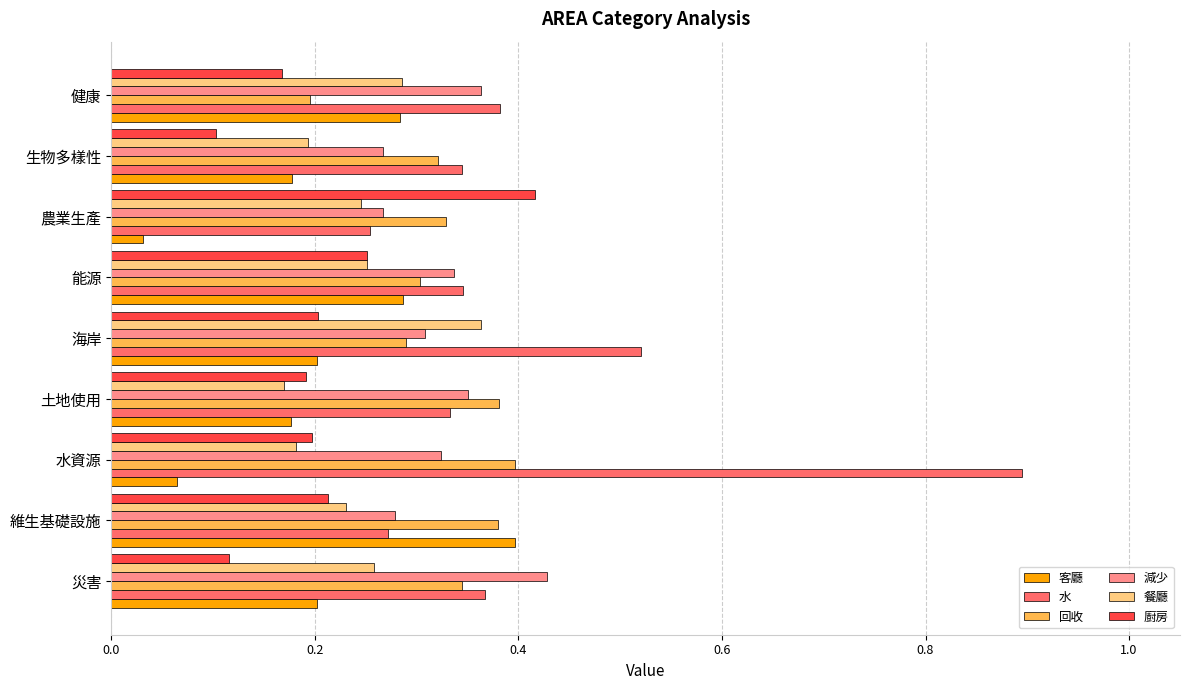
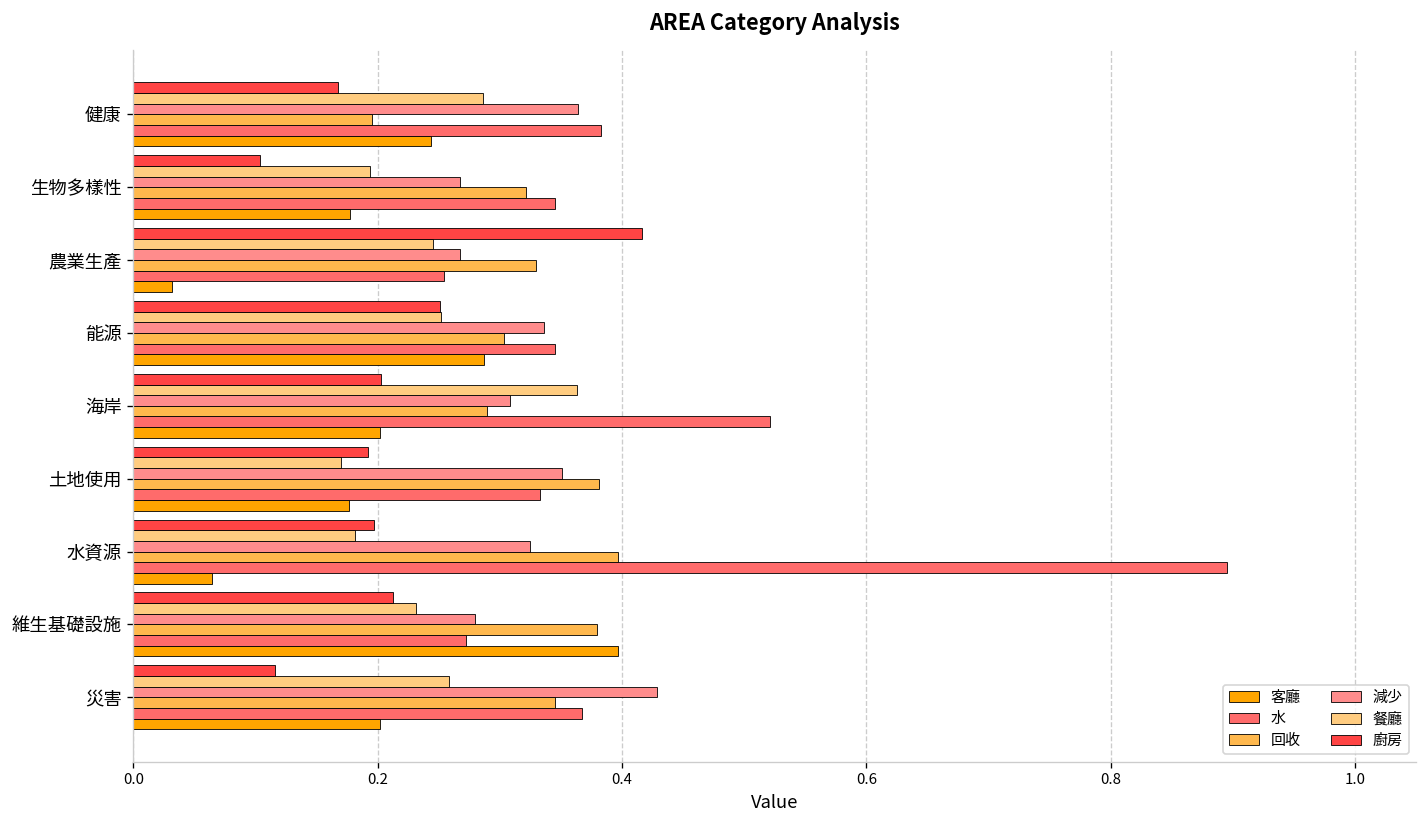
客廳, 健康: 0.284 -> 0.243
